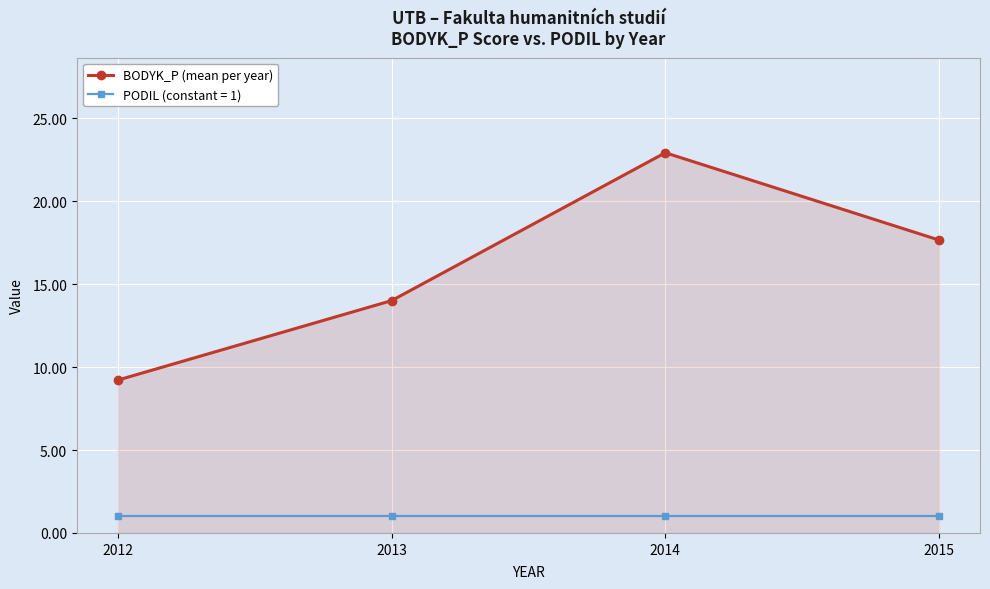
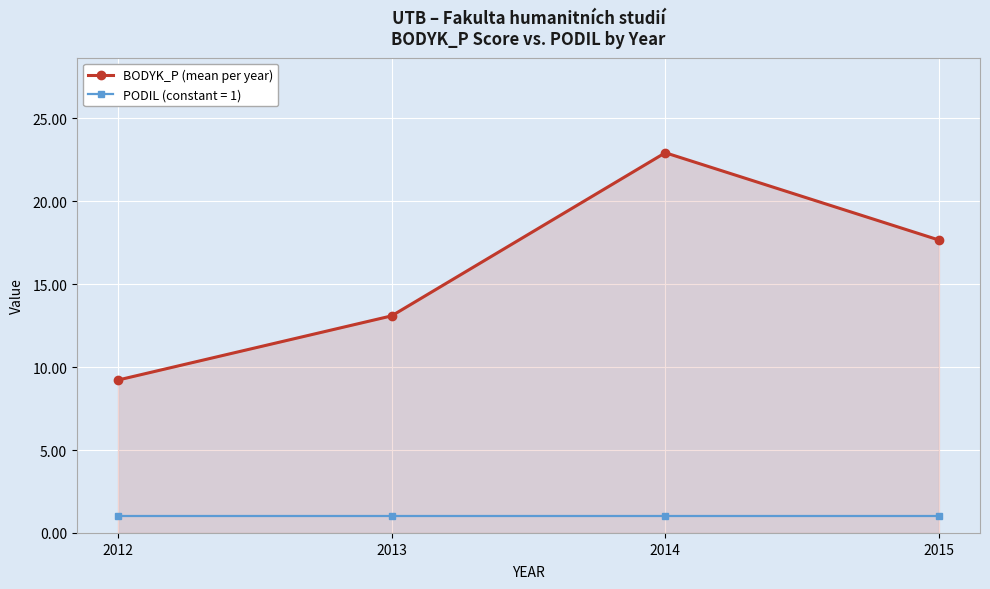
BODYK_P (mean per year), 2013: 14.0 -> 13.1
